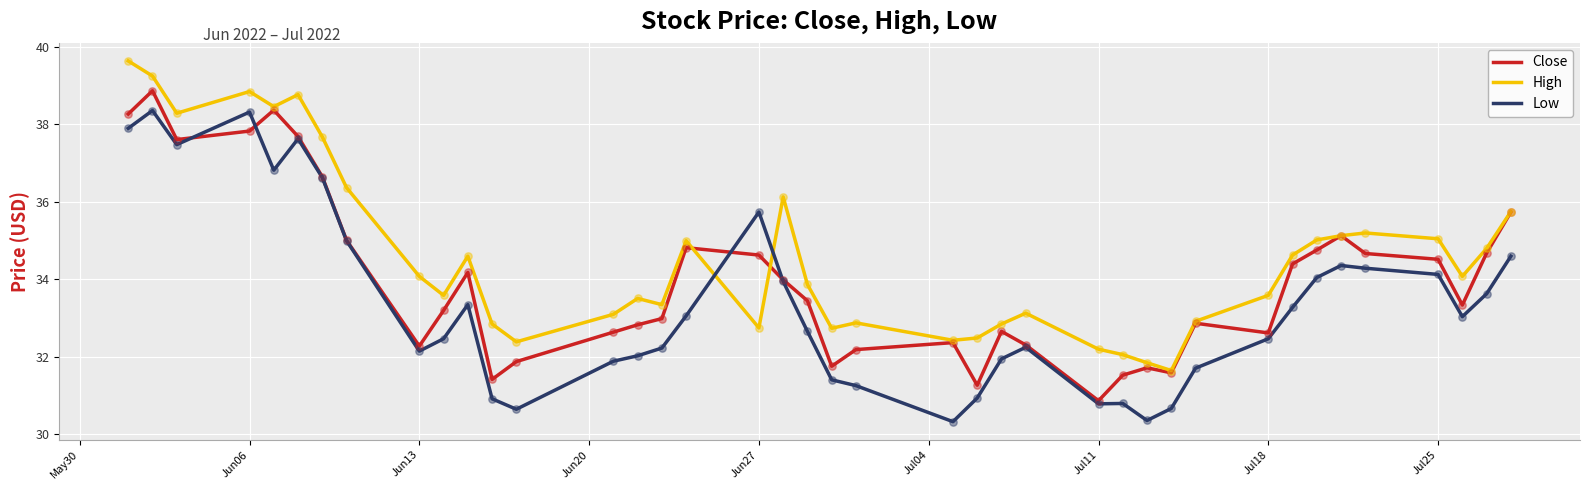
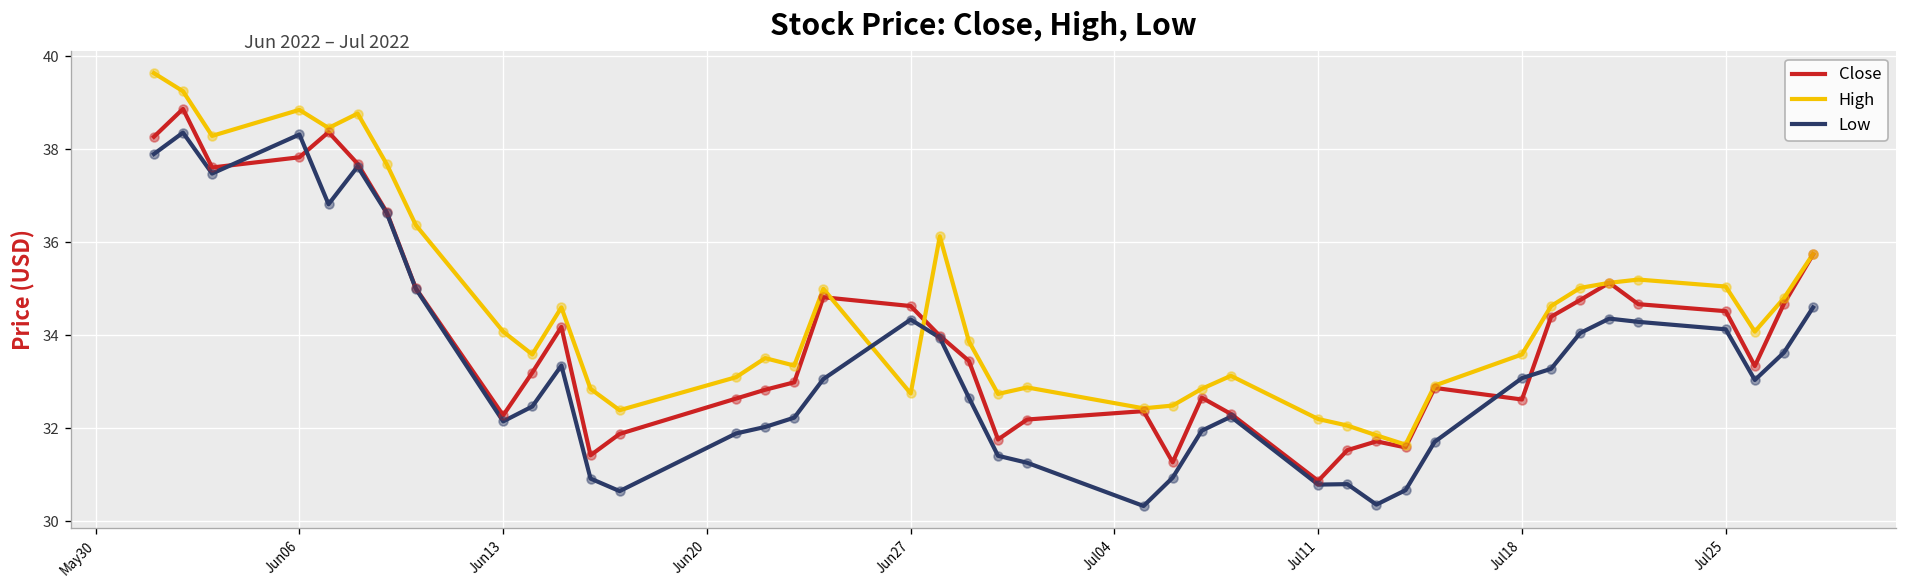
Low, Jun27: 35.7 -> 34.3
Low, Jul18: 32.5 -> 33.1
